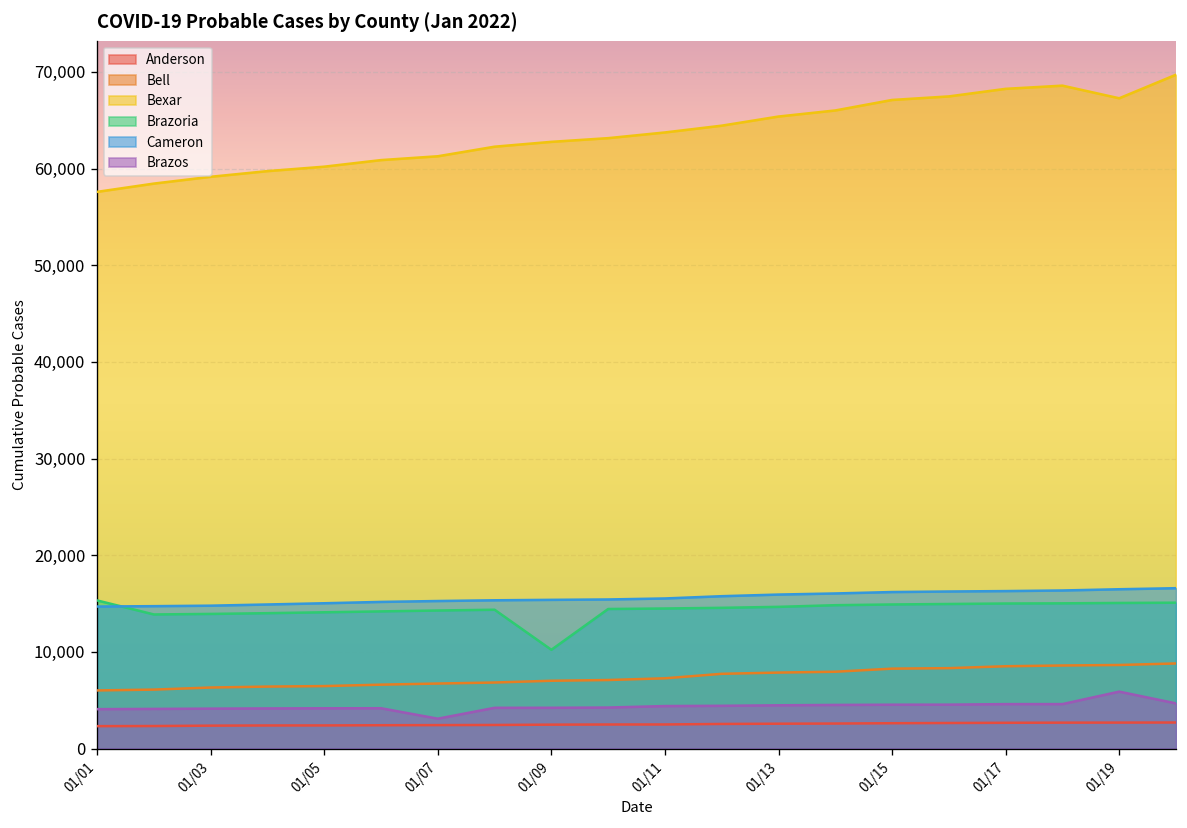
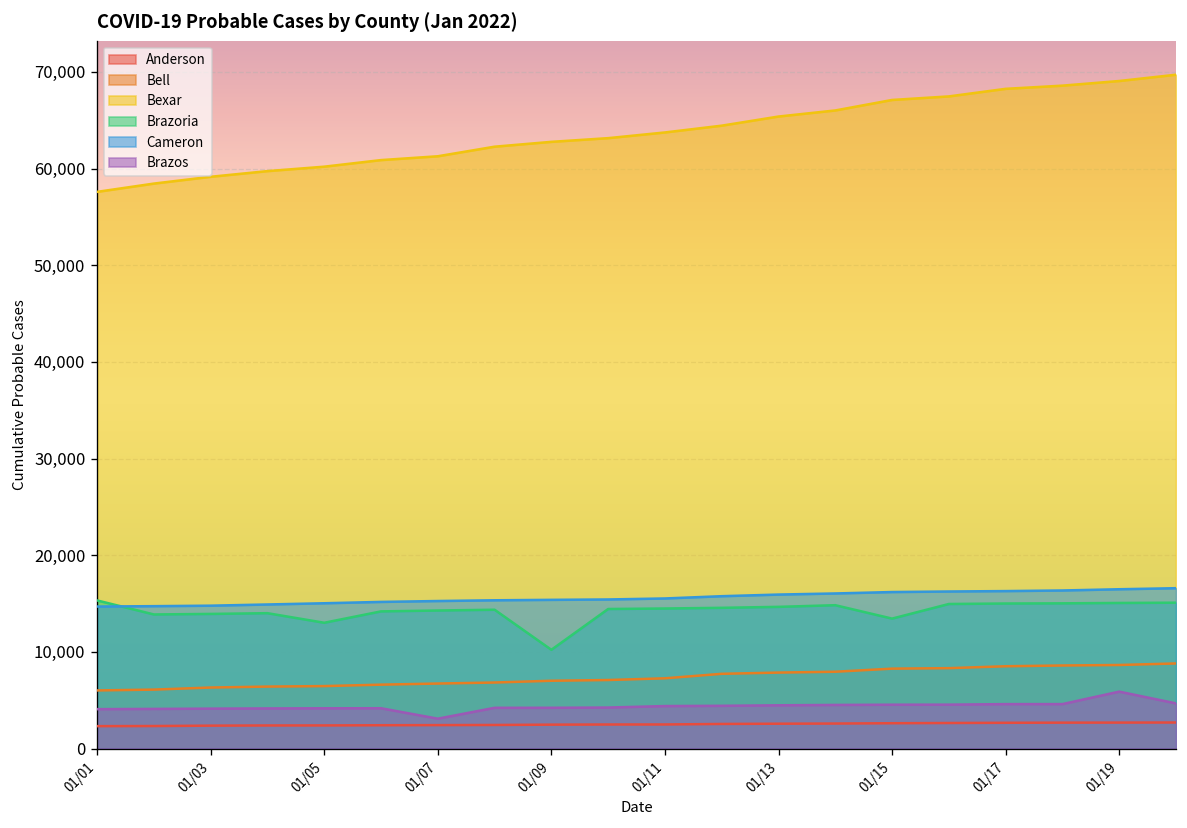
Brazoria, 01/05: 14,000 -> 13,000
Brazoria, 01/15: 15,000 -> 13,000
Bexar, 01/19: 67,000 -> 69,000
